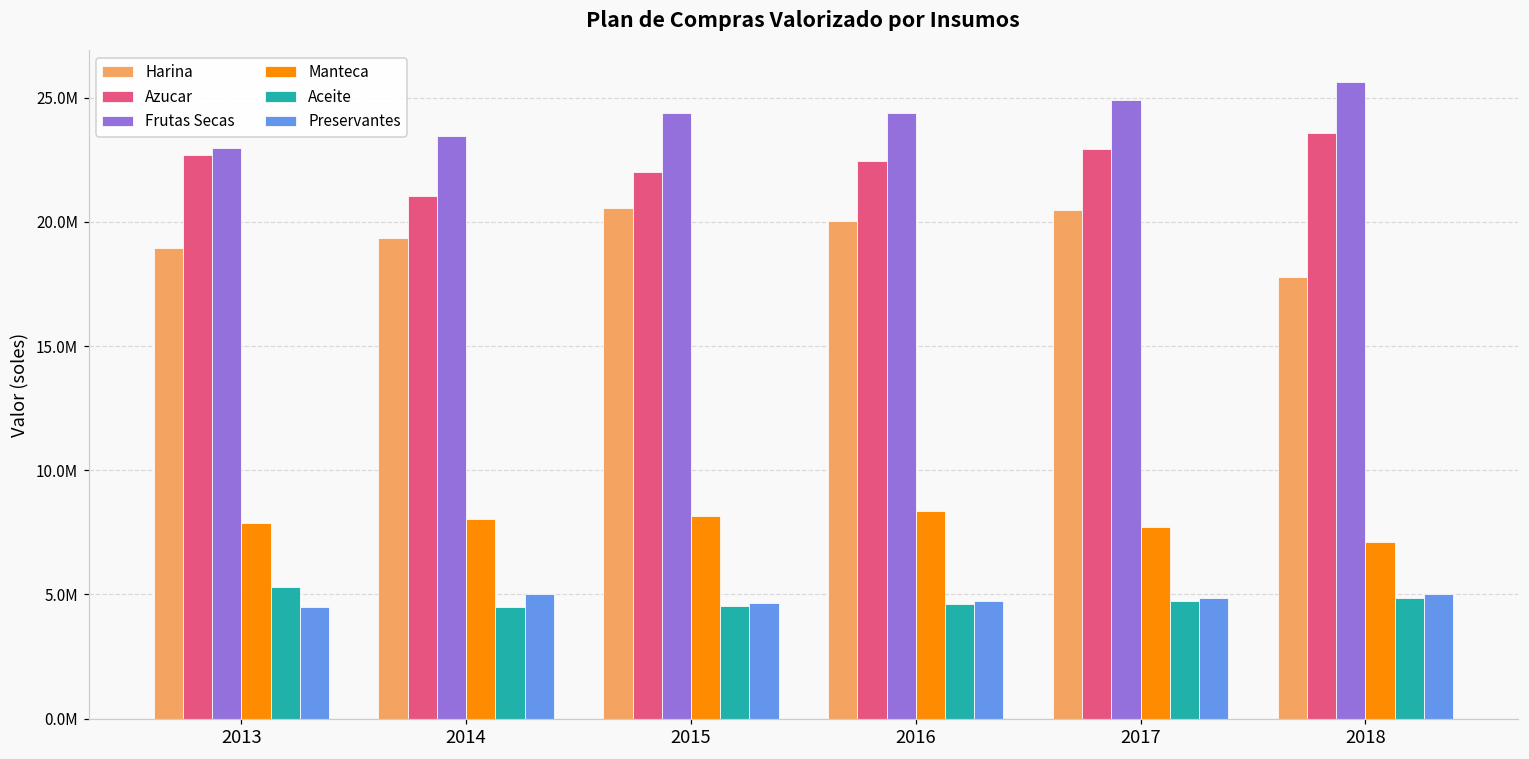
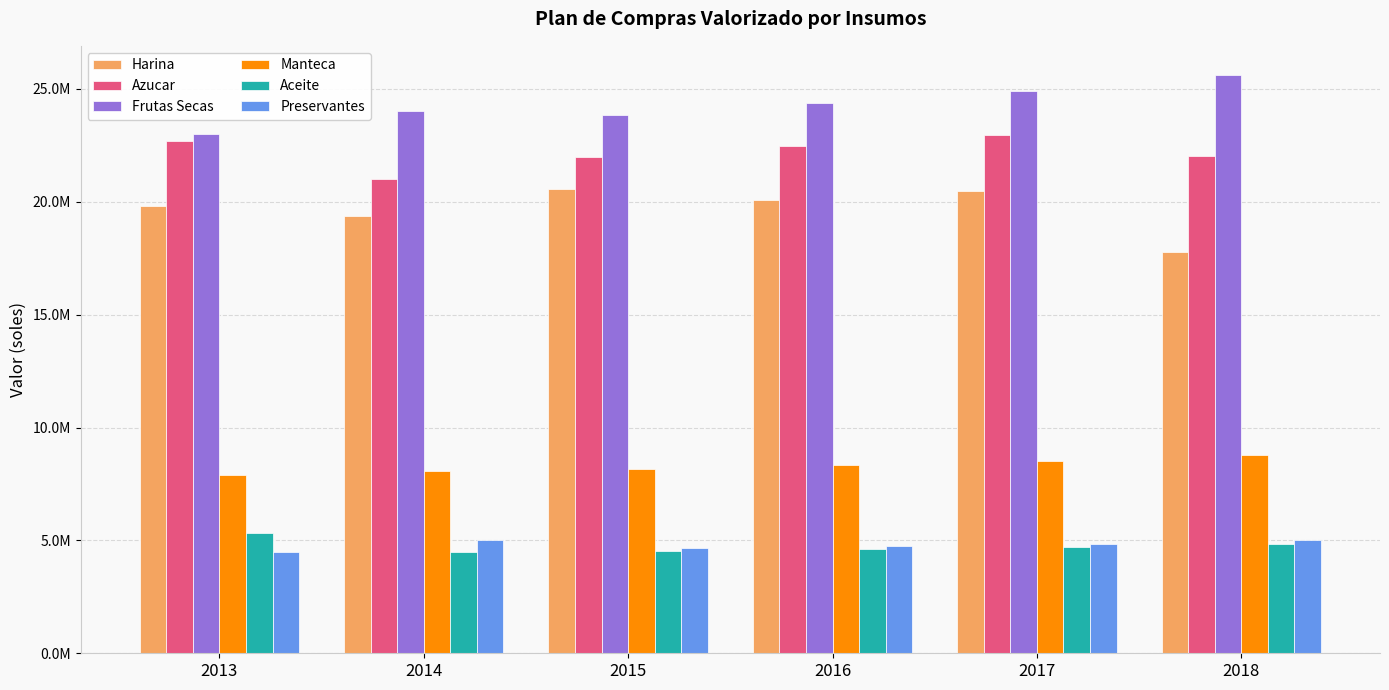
Harina, 2013: 19000000 -> 19800000
Frutas Secas, 2014: 23500000 -> 24000000
Frutas Secas, 2015: 24400000 -> 23900000
Manteca, 2017: 7700000 -> 8500000
Azucar, 2018: 23600000 -> 22000000
Manteca, 2018: 7100000 -> 8800000
